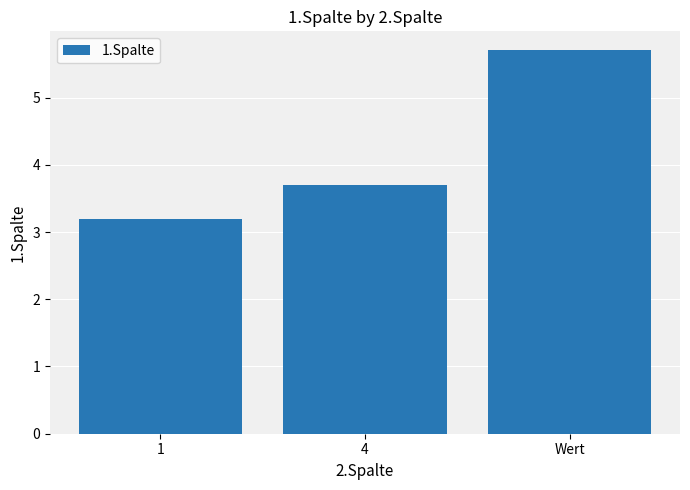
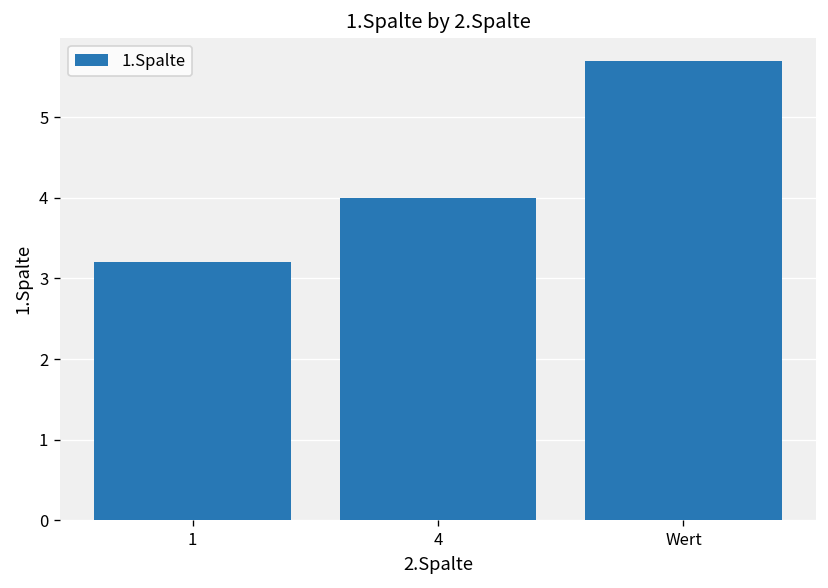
4: 3.7 -> 4.0
